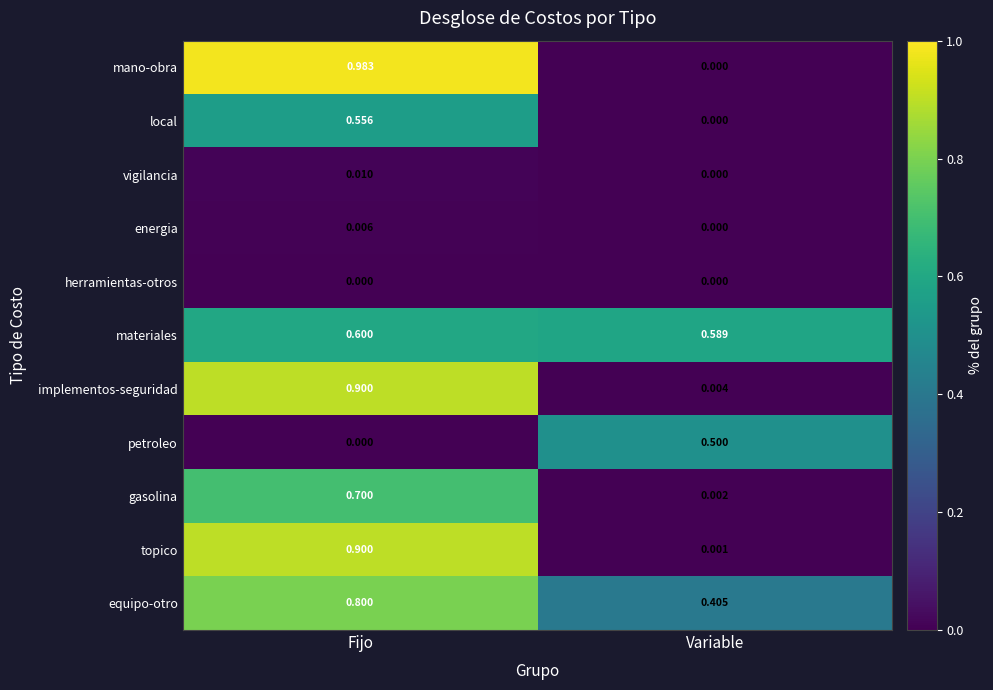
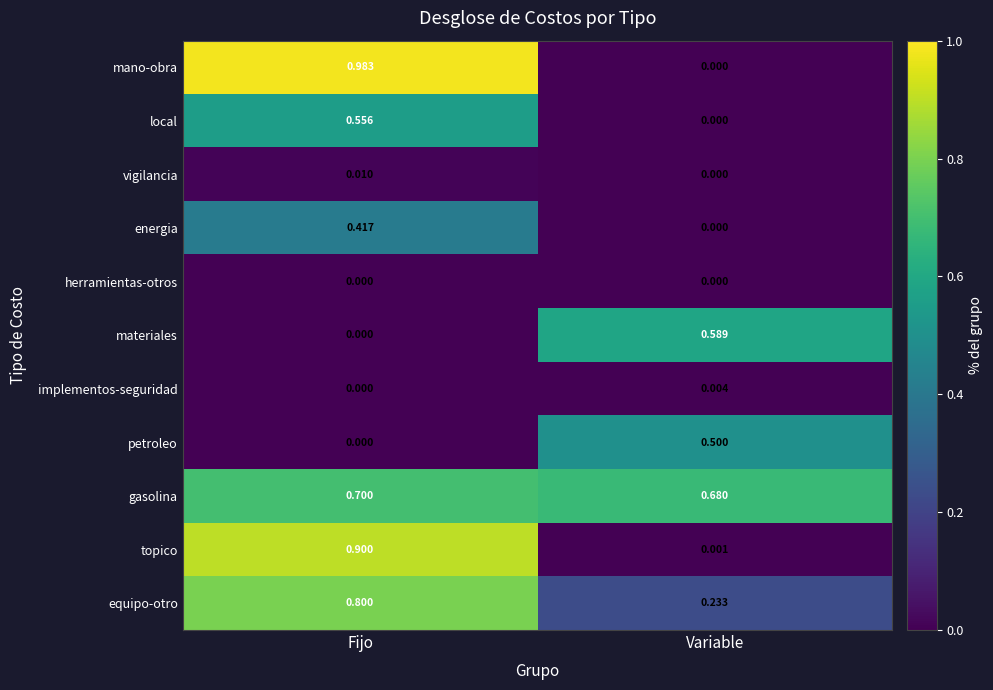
energia, Fijo: 0.006 -> 0.417
materiales, Fijo: 0.600 -> 0.000
implementos-seguridad, Fijo: 0.900 -> 0.000
gasolina, Variable: 0.002 -> 0.680
equipo-otro, Variable: 0.405 -> 0.233
